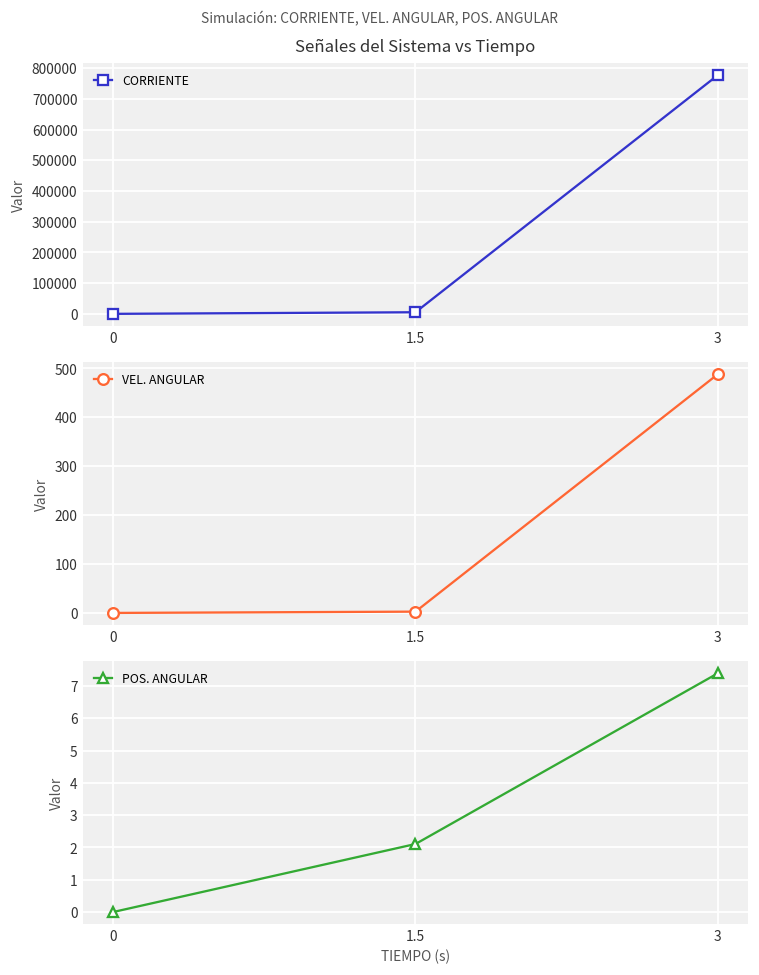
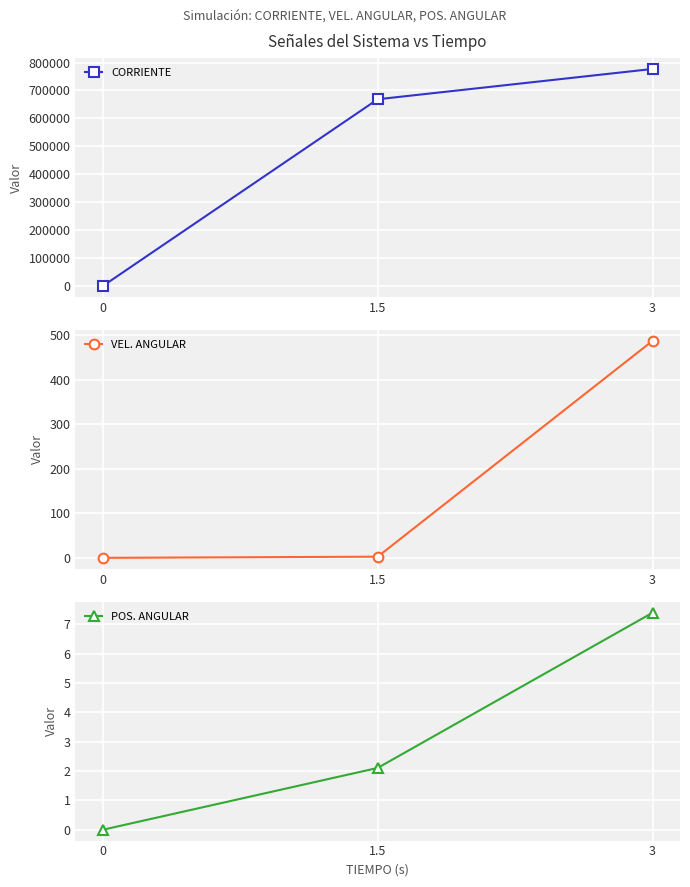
Señales del Sistema vs Tiempo, 1.5: 10000 -> 670000
